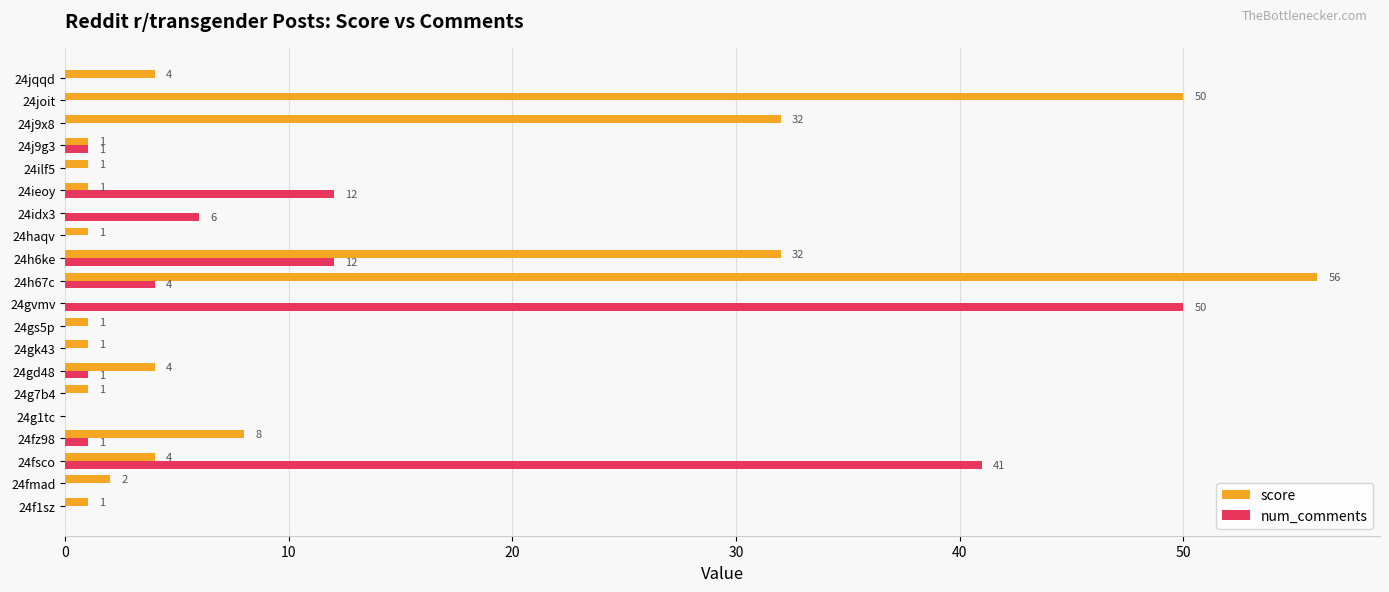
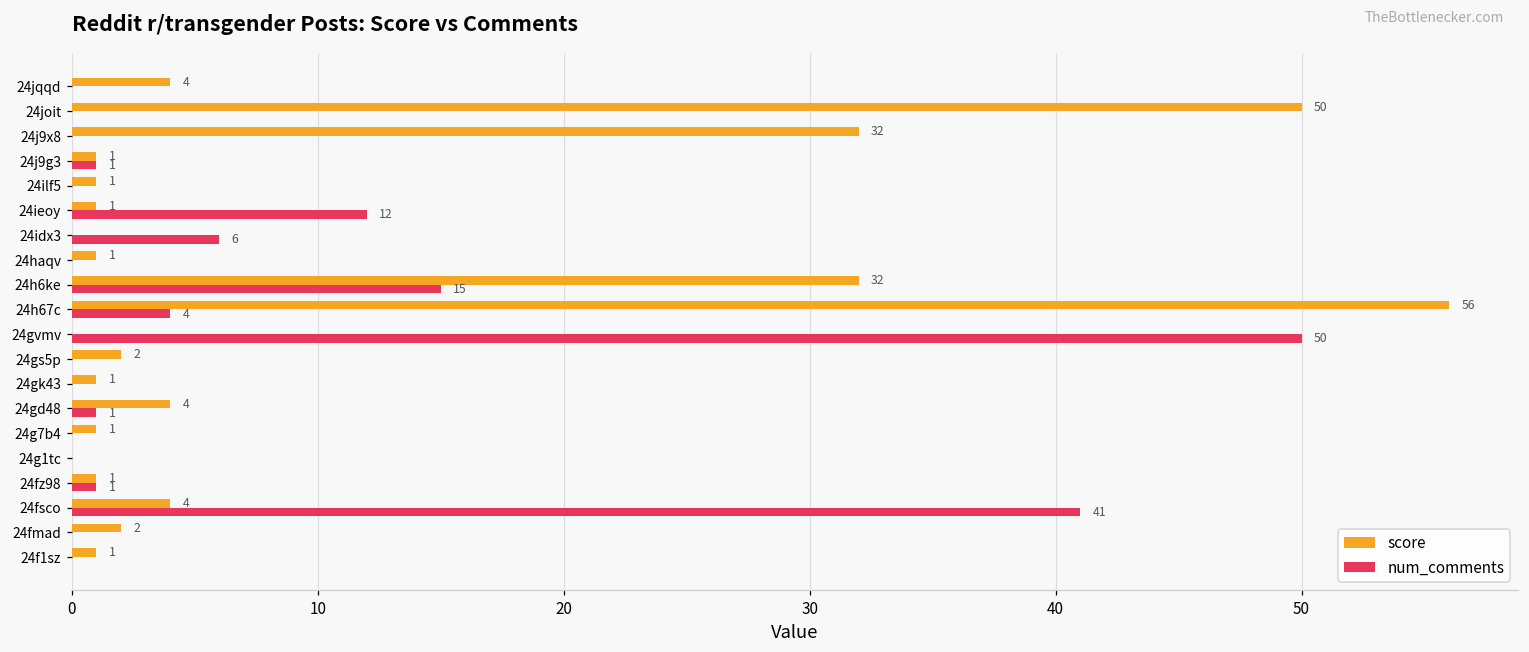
num_comments, 24h6ke: 12 -> 15
score, 24gs5p: 1 -> 2
score, 24fz98: 8 -> 1
